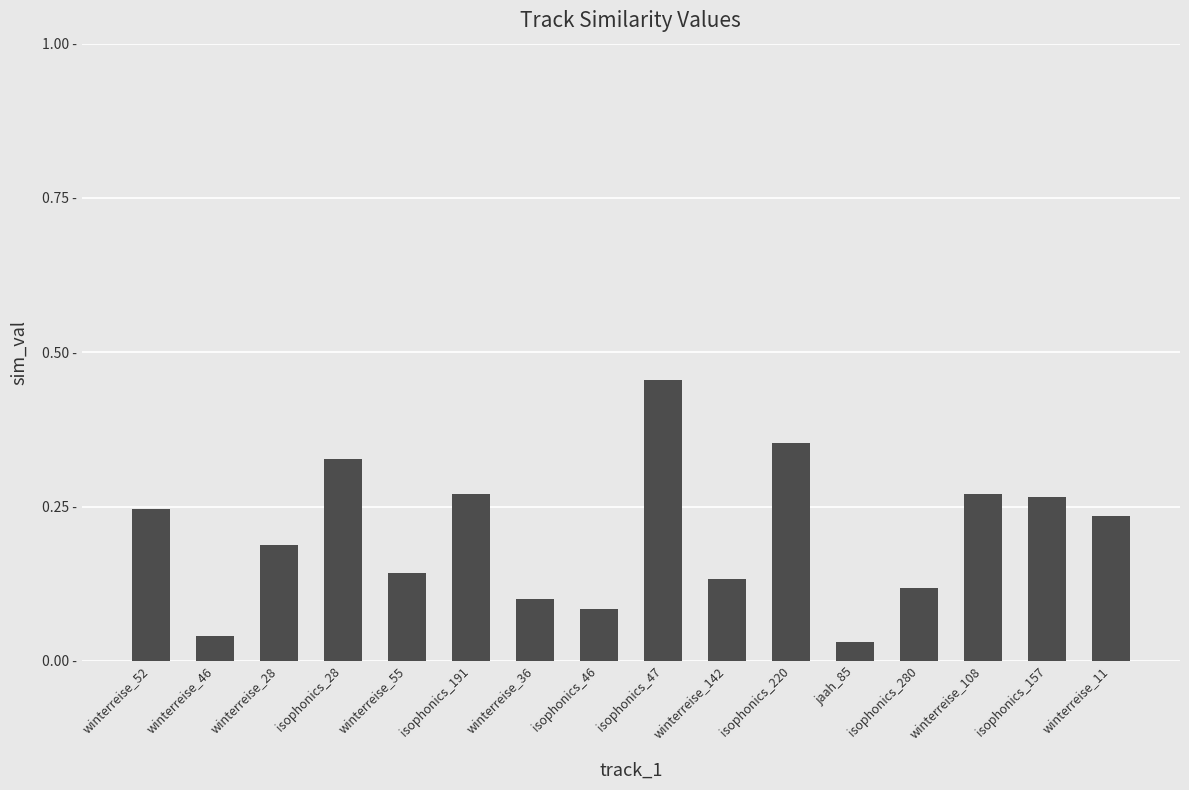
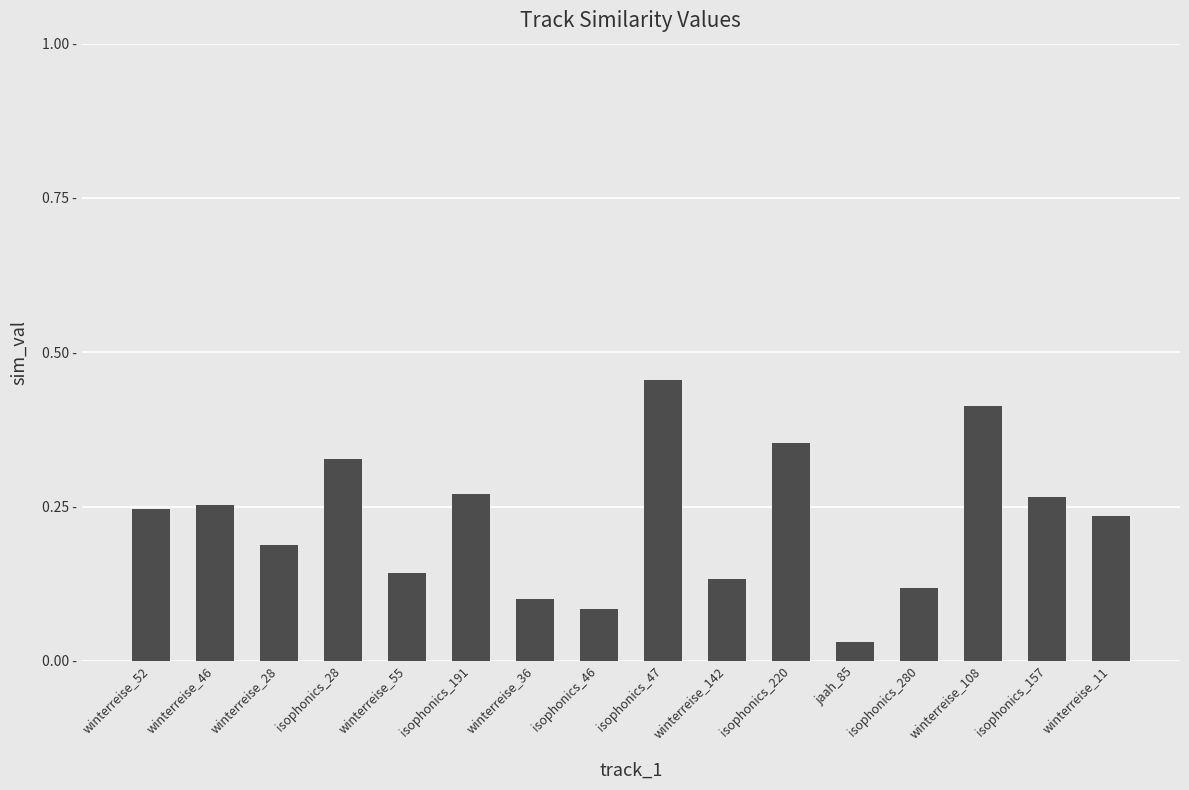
winterreise_46: 0.04 - -> 0.25 -
winterreise_108: 0.27 - -> 0.41 -
